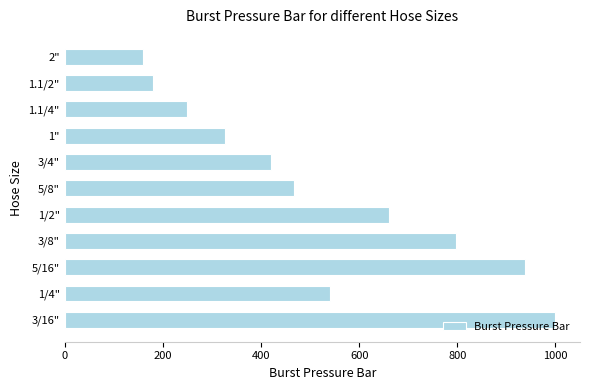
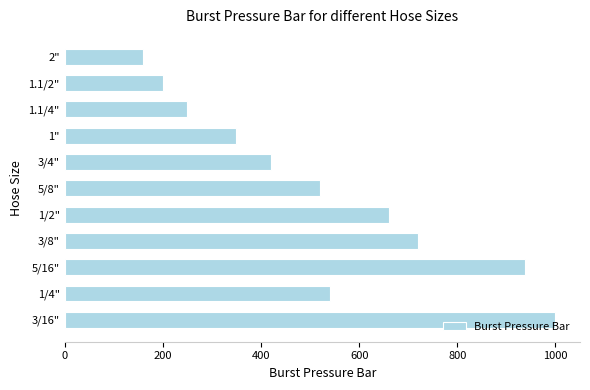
1.1/2": 180 -> 200
1": 330 -> 350
5/8": 470 -> 520
3/8": 800 -> 720
